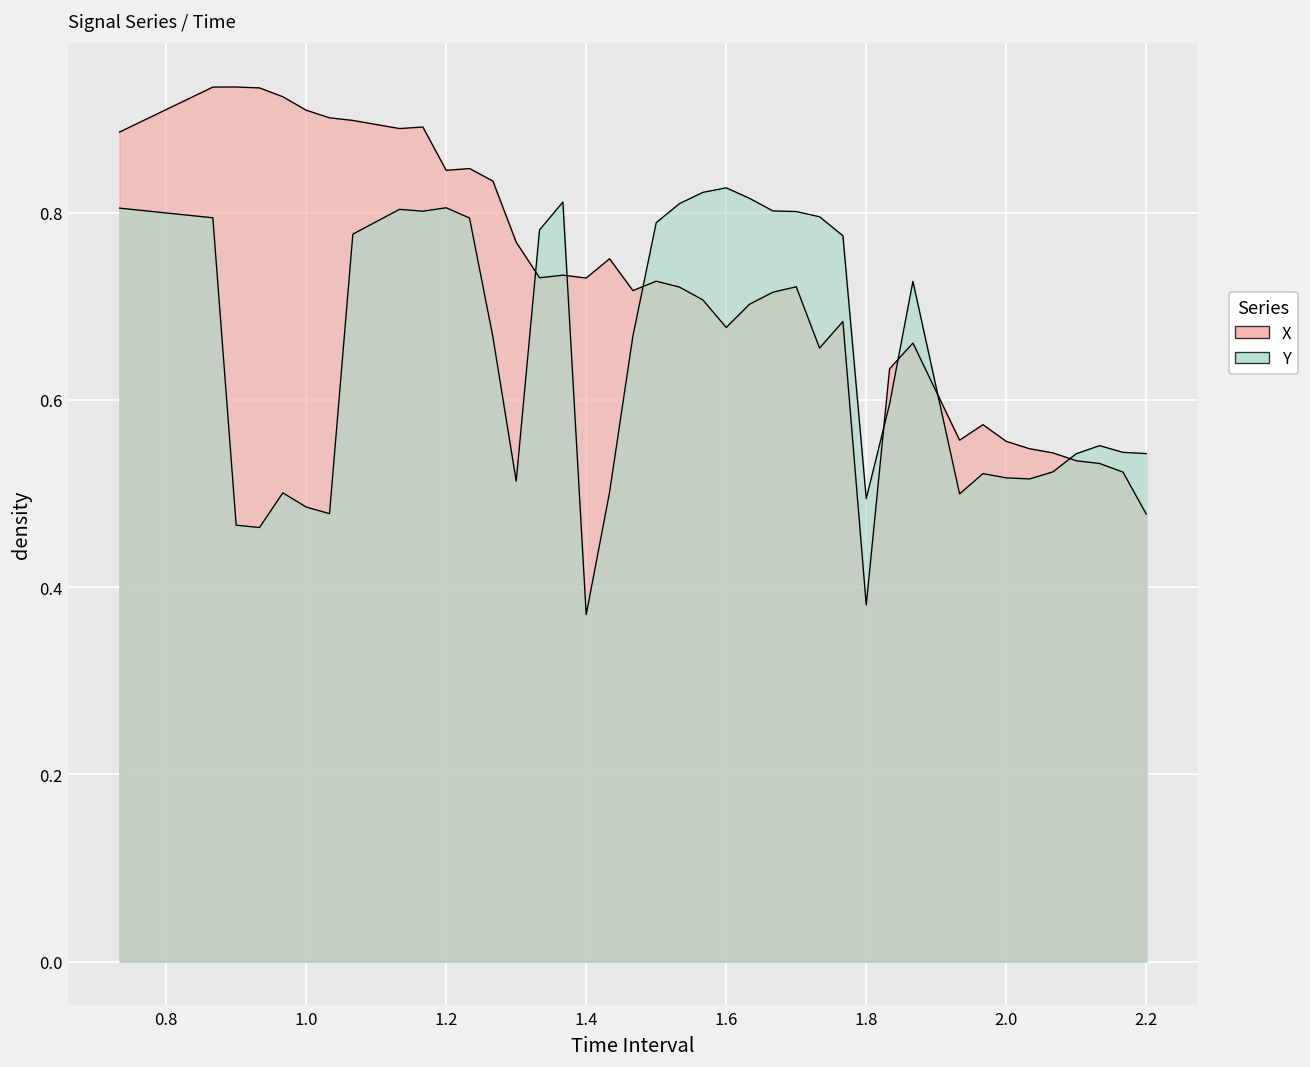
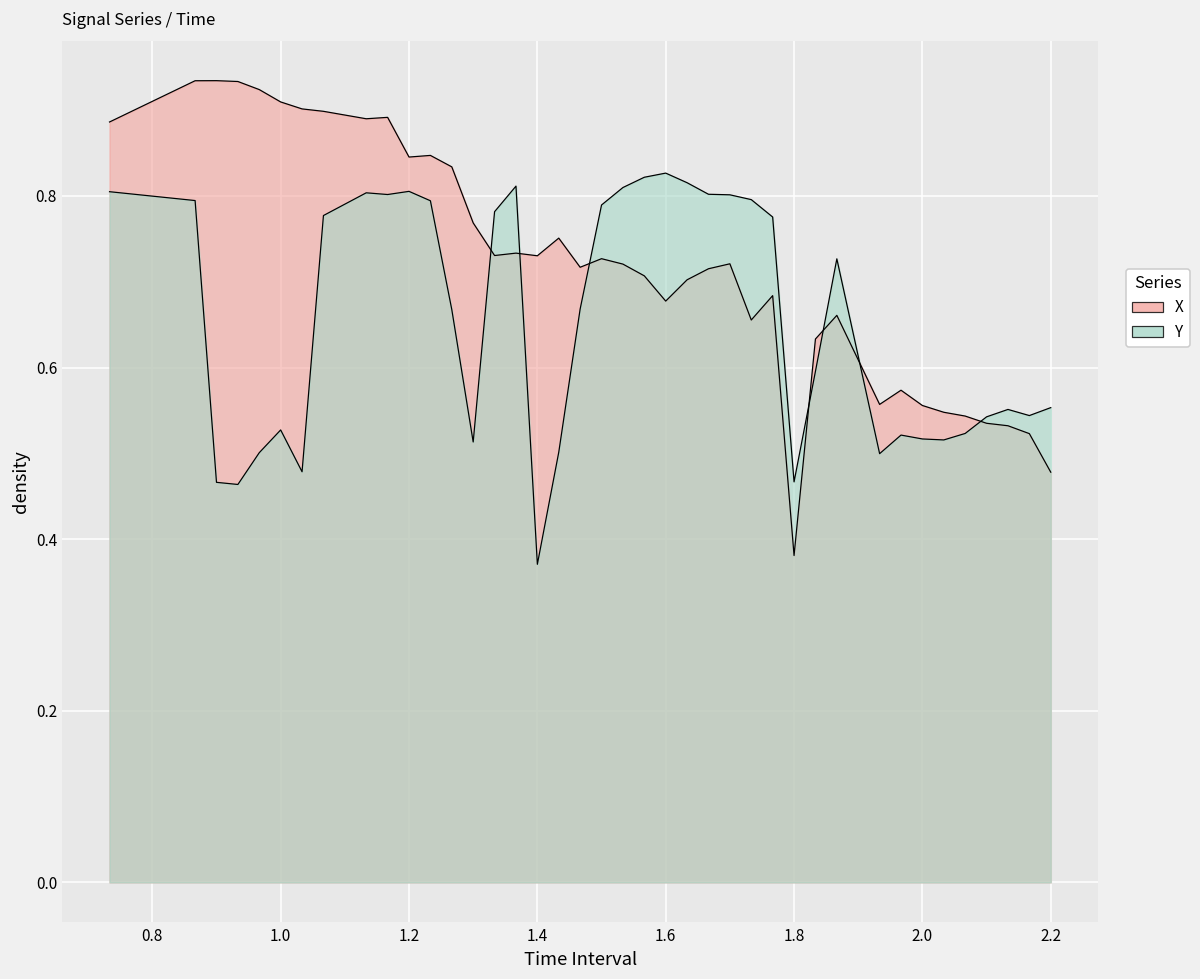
Y, 1.0: 0.49 -> 0.53
Y, 1.8: 0.49 -> 0.47
Y, 2.2: 0.54 -> 0.55
